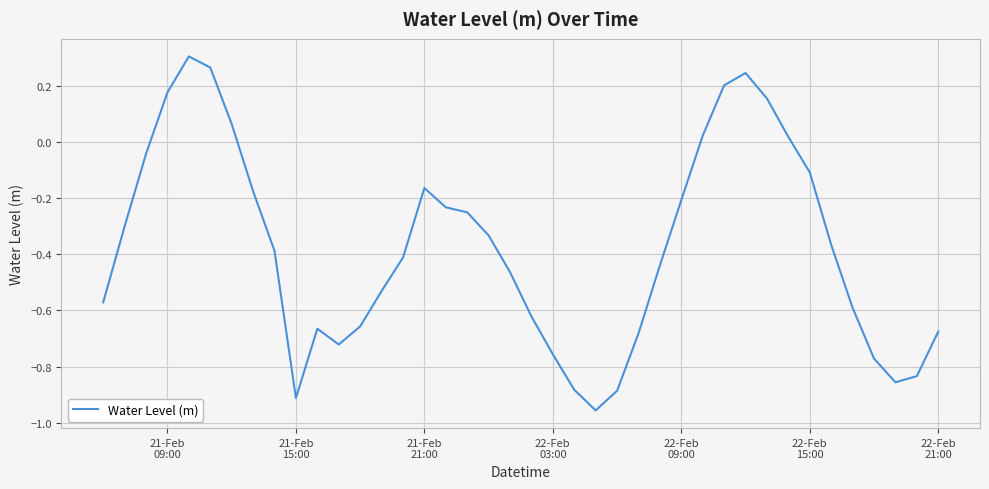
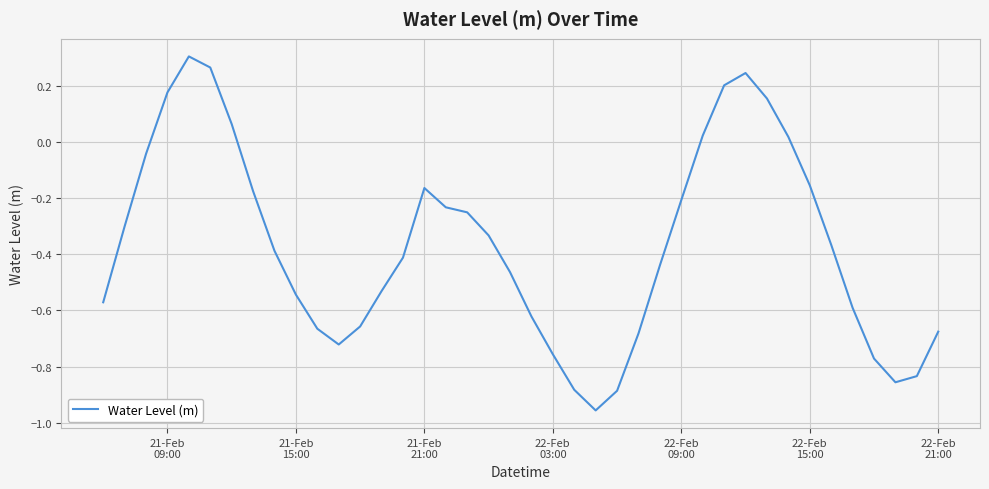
21-Feb 15:00: -0.91 -> -0.54
22-Feb 15:00: -0.11 -> -0.16
